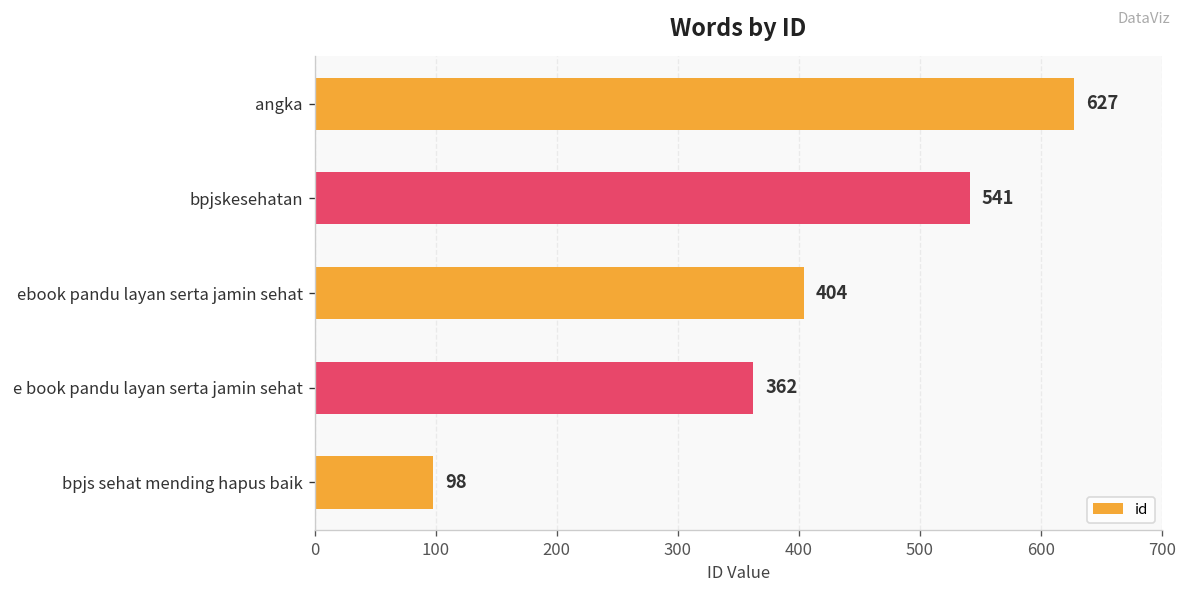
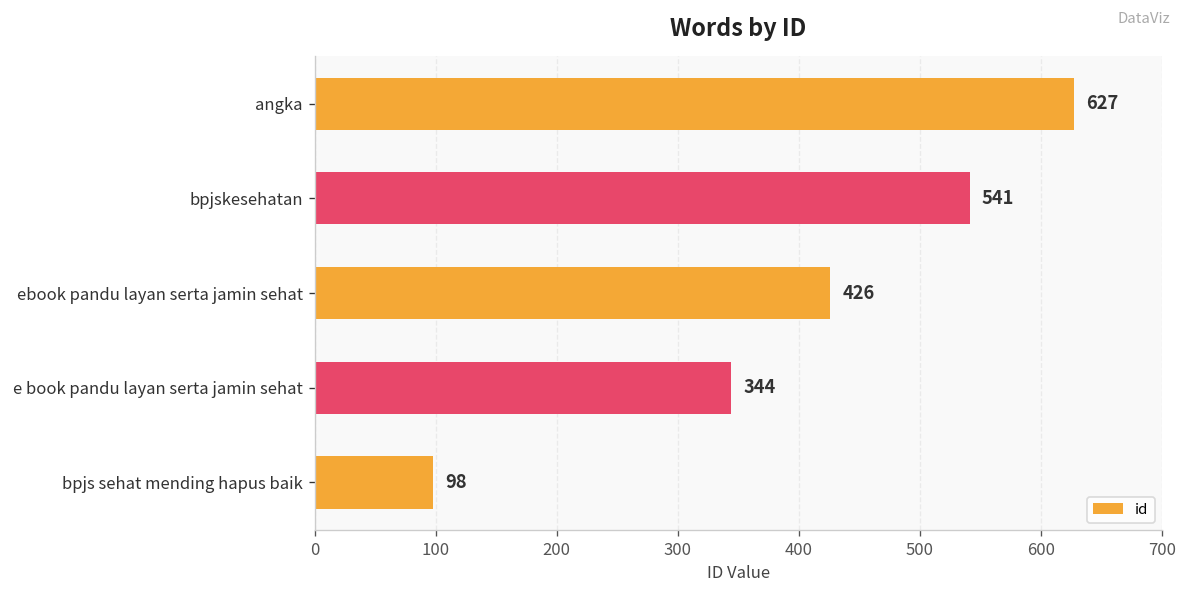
ebook pandu layan serta jamin sehat: 404 -> 426
e book pandu layan serta jamin sehat: 362 -> 344
